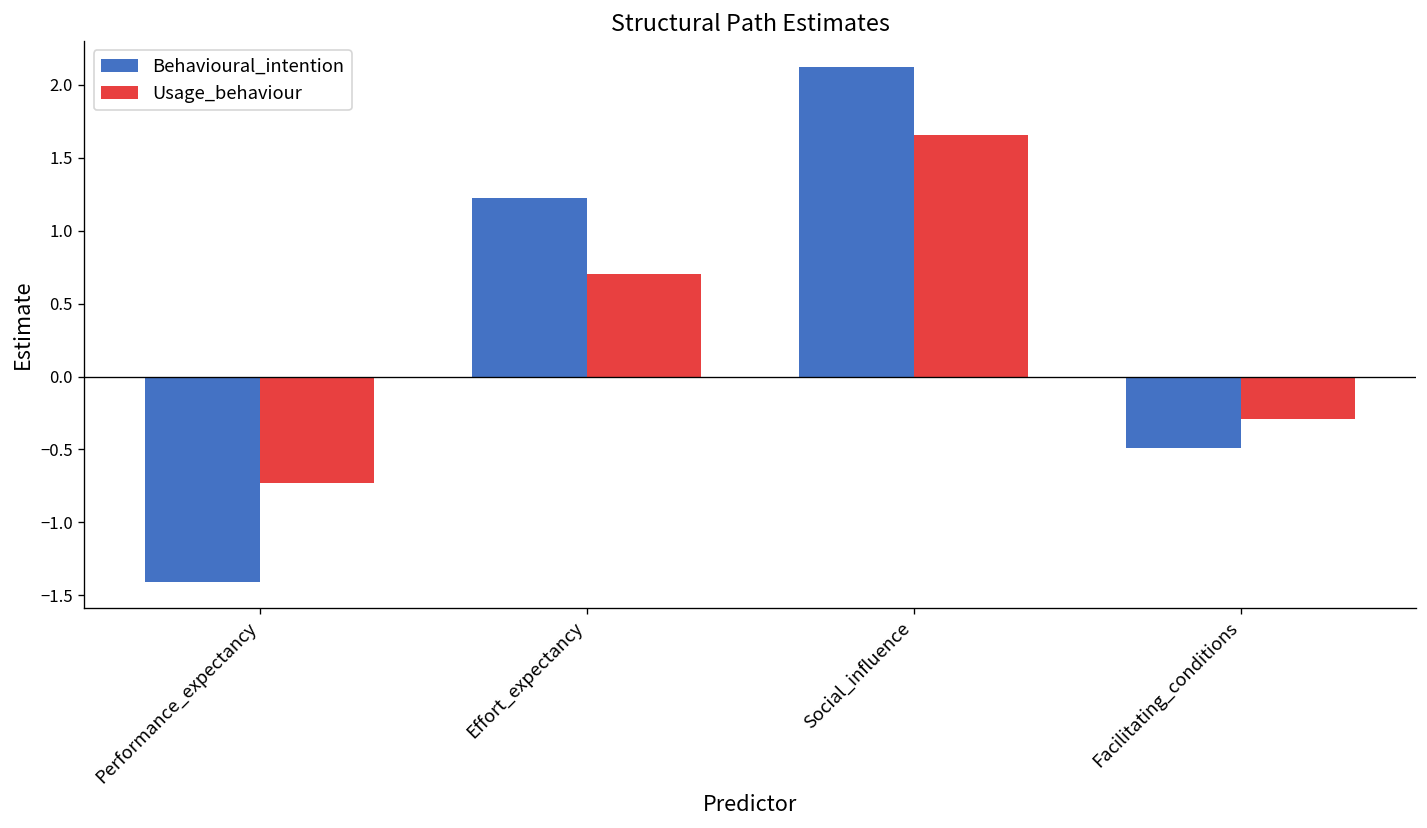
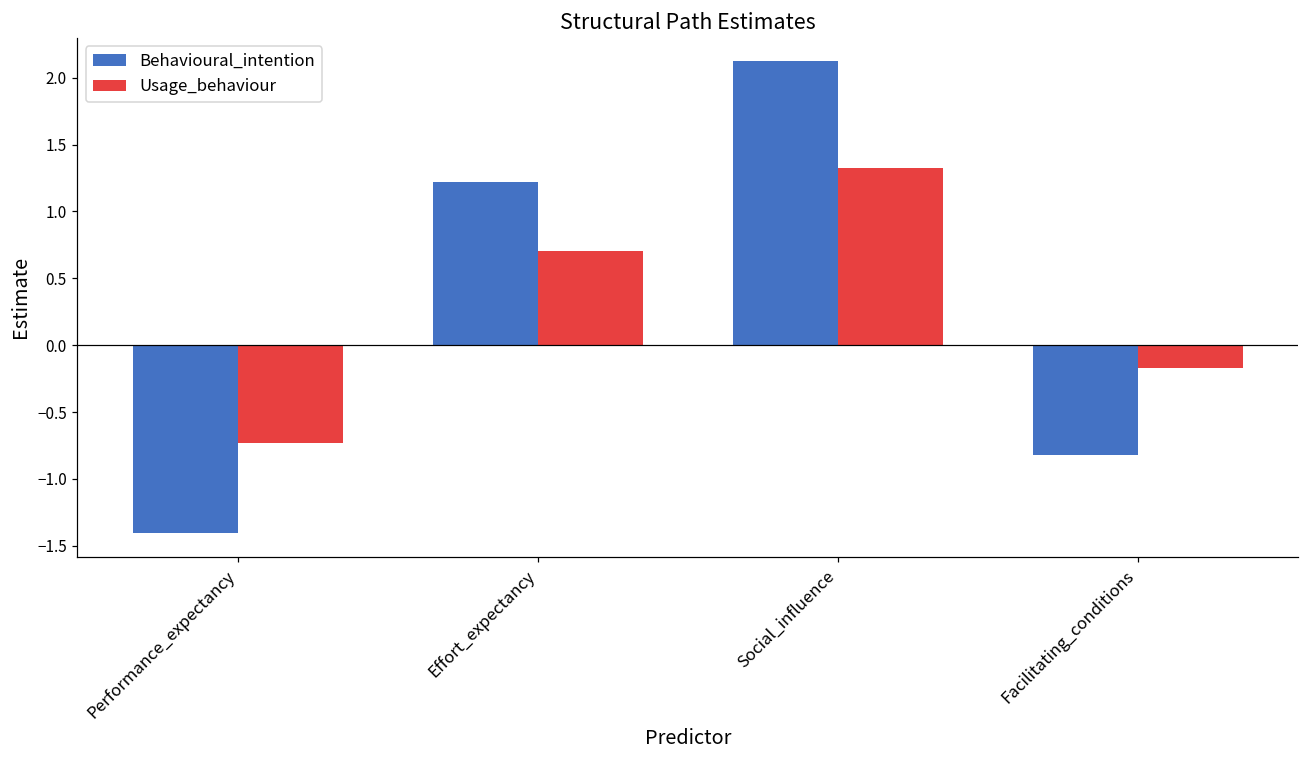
Usage_behaviour, Social_influence: 1.66 -> 1.33
Behavioural_intention, Facilitating_conditions: -0.49 -> -0.82
Usage_behaviour, Facilitating_conditions: -0.29 -> -0.17
